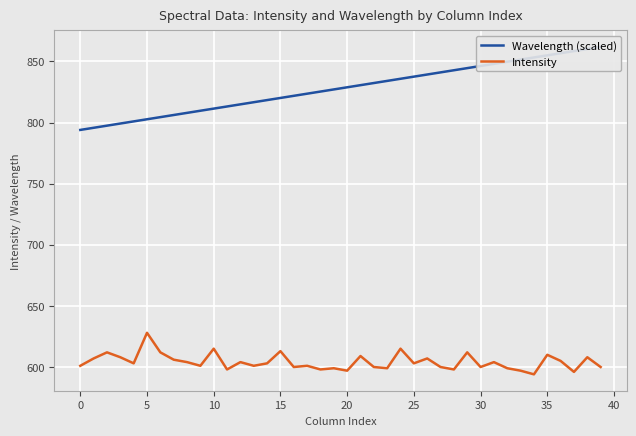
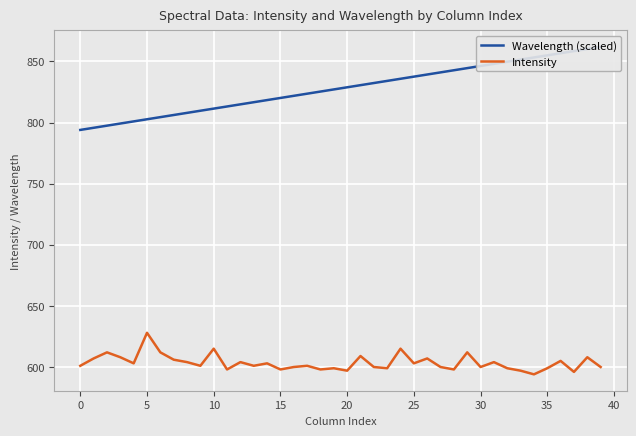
Intensity, 15: 613 -> 598
Intensity, 35: 610 -> 599
